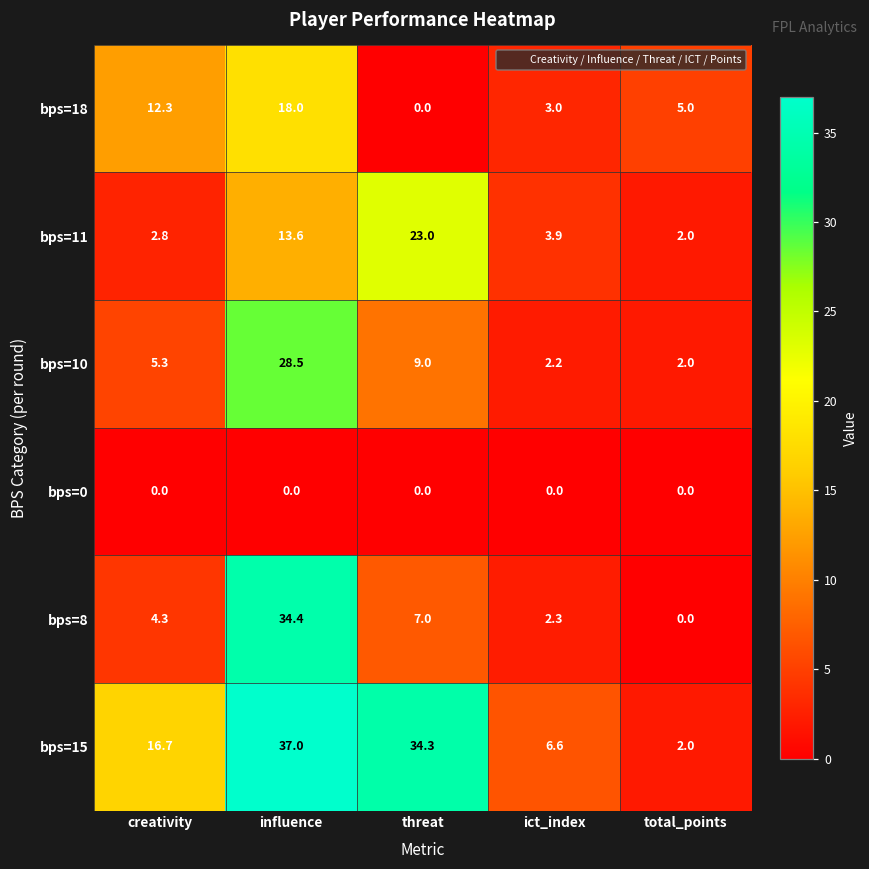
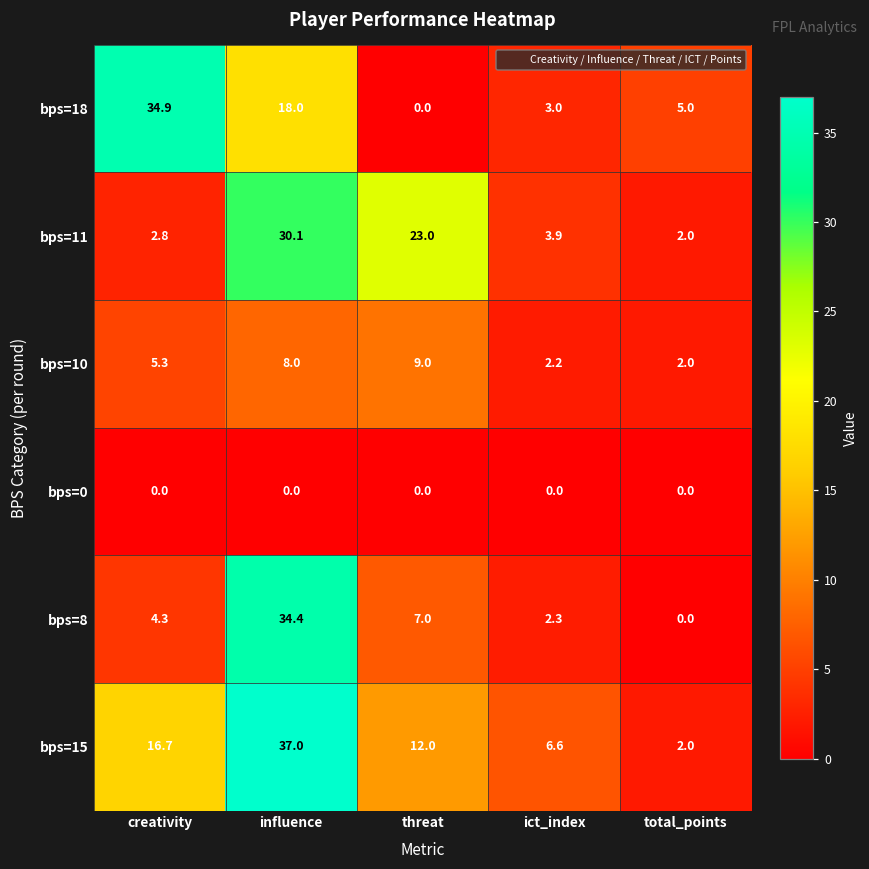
bps=18, creativity: 12.3 -> 34.9
bps=11, influence: 13.6 -> 30.1
bps=10, influence: 28.5 -> 8.0
bps=15, threat: 34.3 -> 12.0
